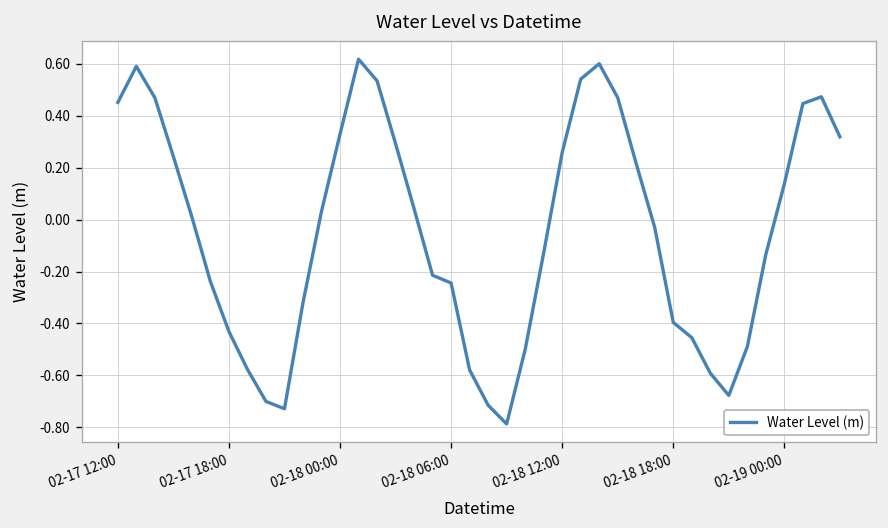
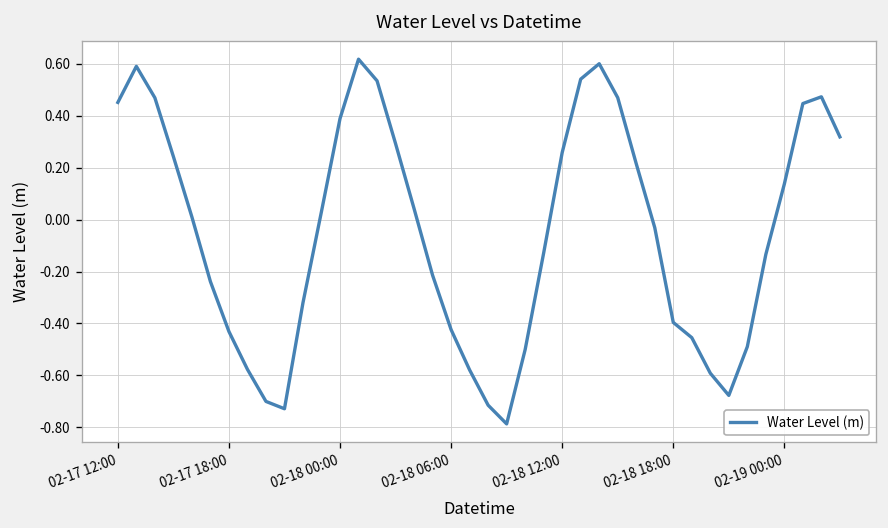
02-18 00:00: 0.33 -> 0.39
02-18 06:00: -0.24 -> -0.42
